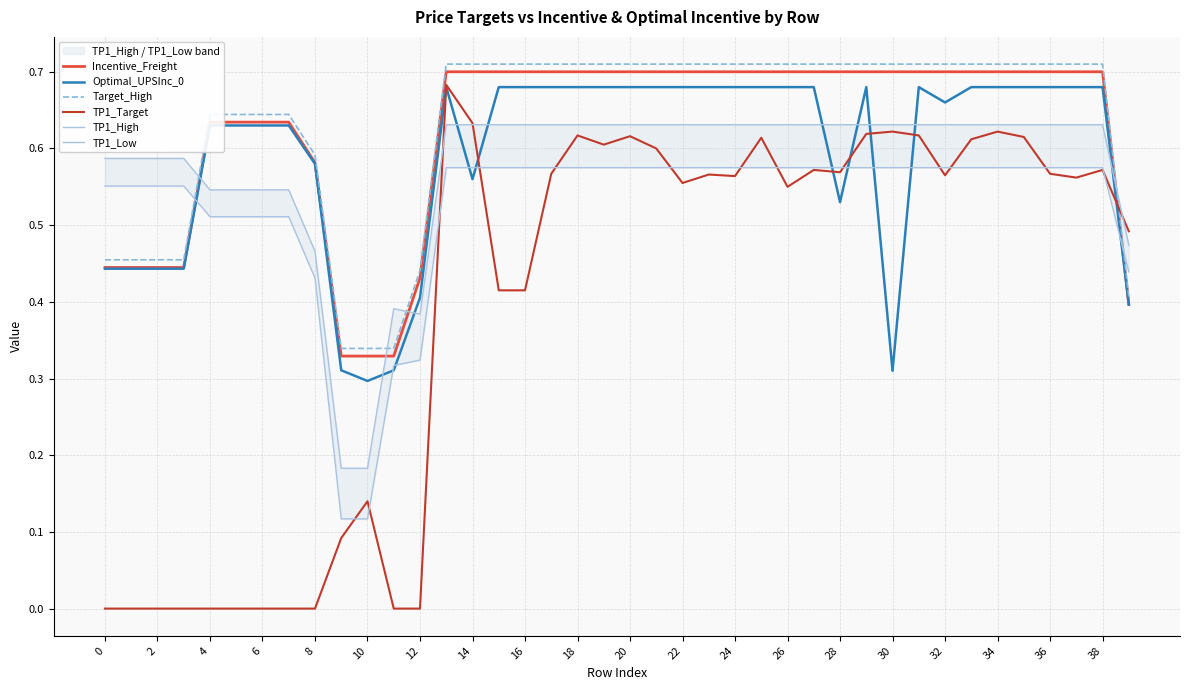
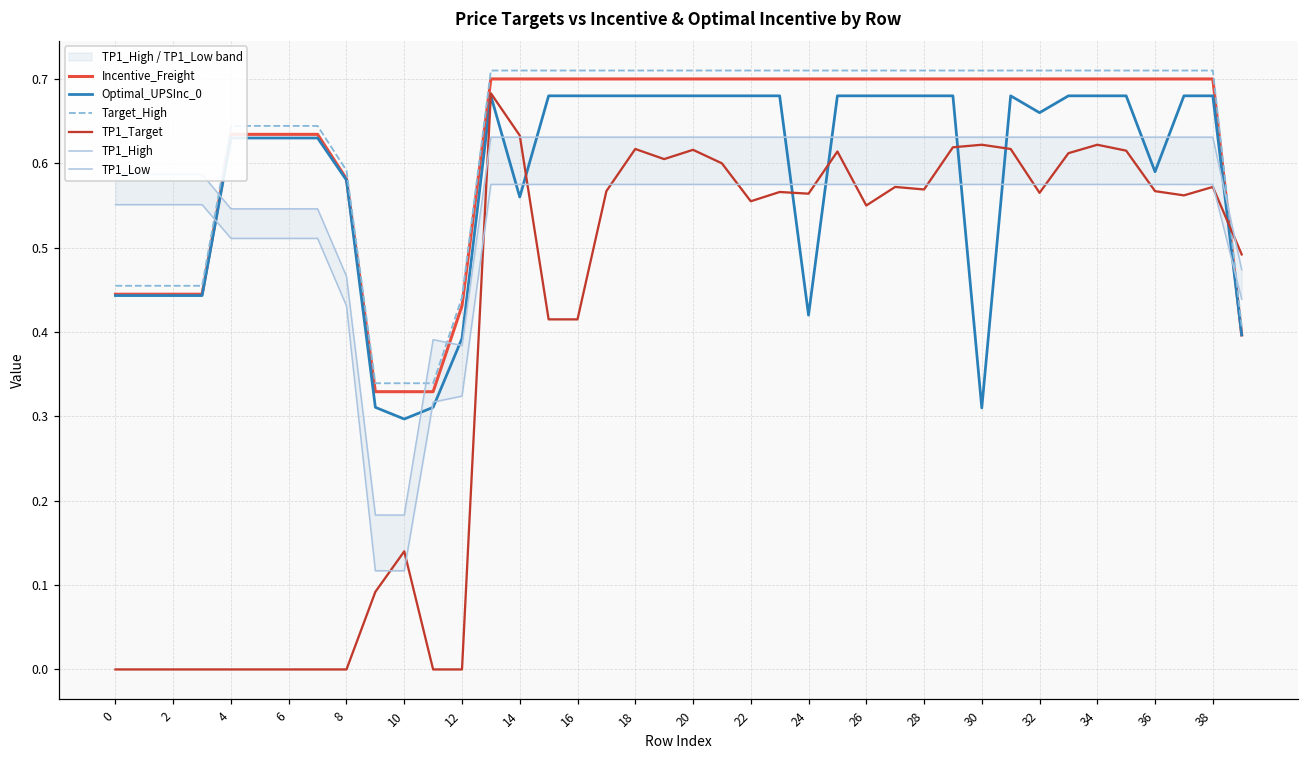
Optimal_UPSInc_0, 12: 0.41 -> 0.39
Optimal_UPSInc_0, 24: 0.68 -> 0.42
Optimal_UPSInc_0, 28: 0.53 -> 0.68
Optimal_UPSInc_0, 36: 0.68 -> 0.59
